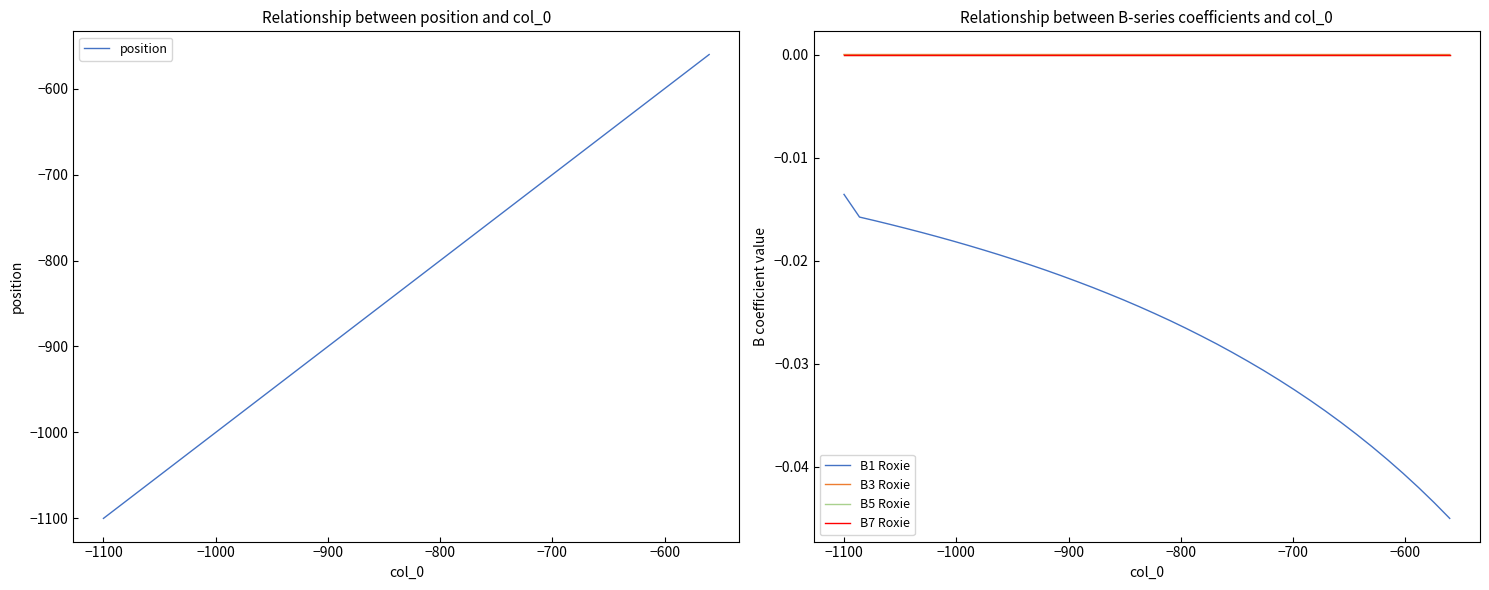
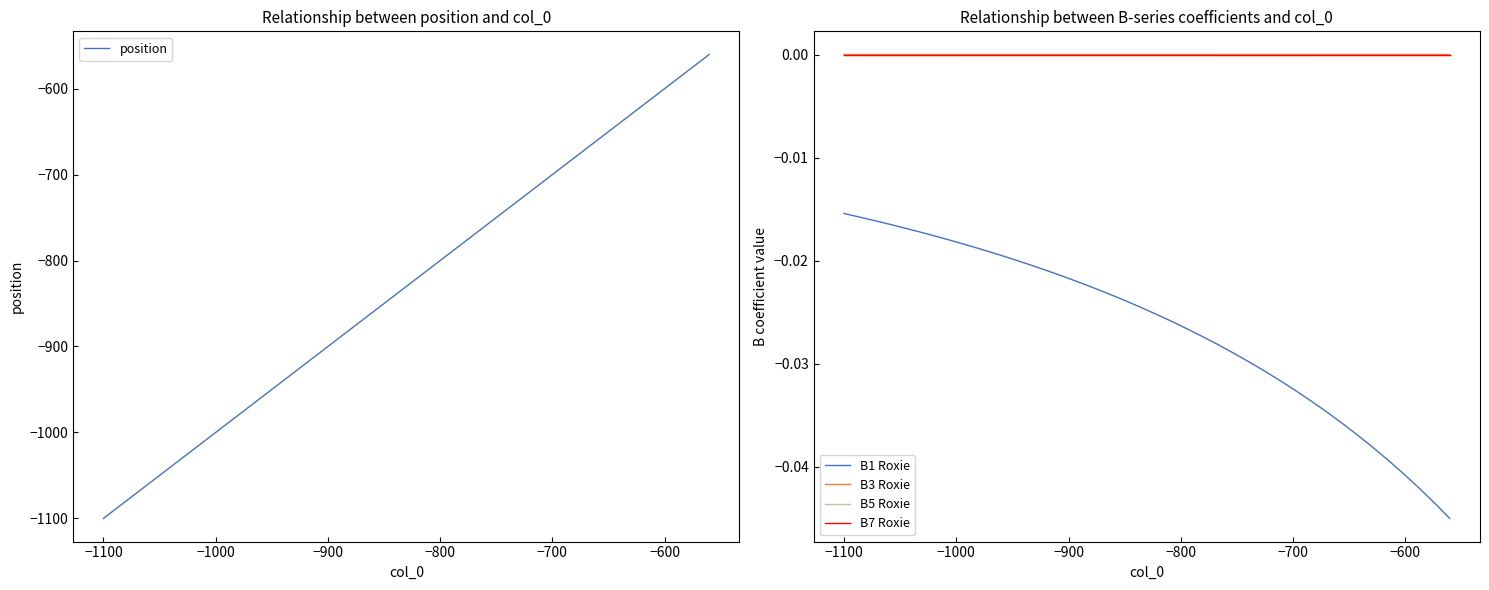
Relationship between B-series coefficients and col_0, B1 Roxie, −1100: -0.0136 -> -0.0154
